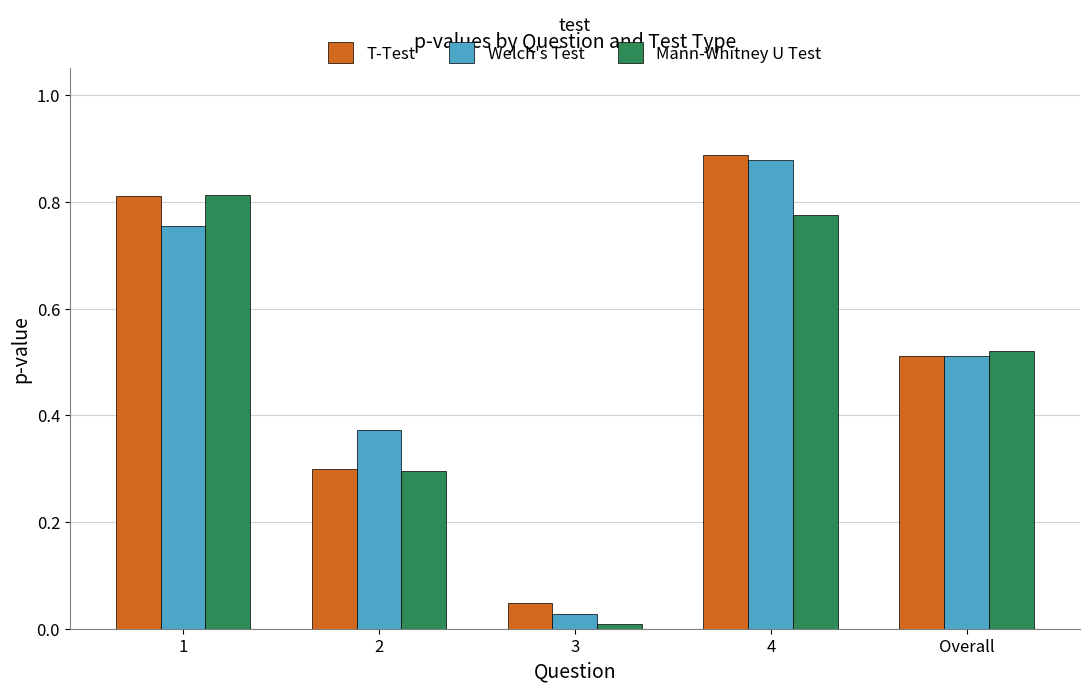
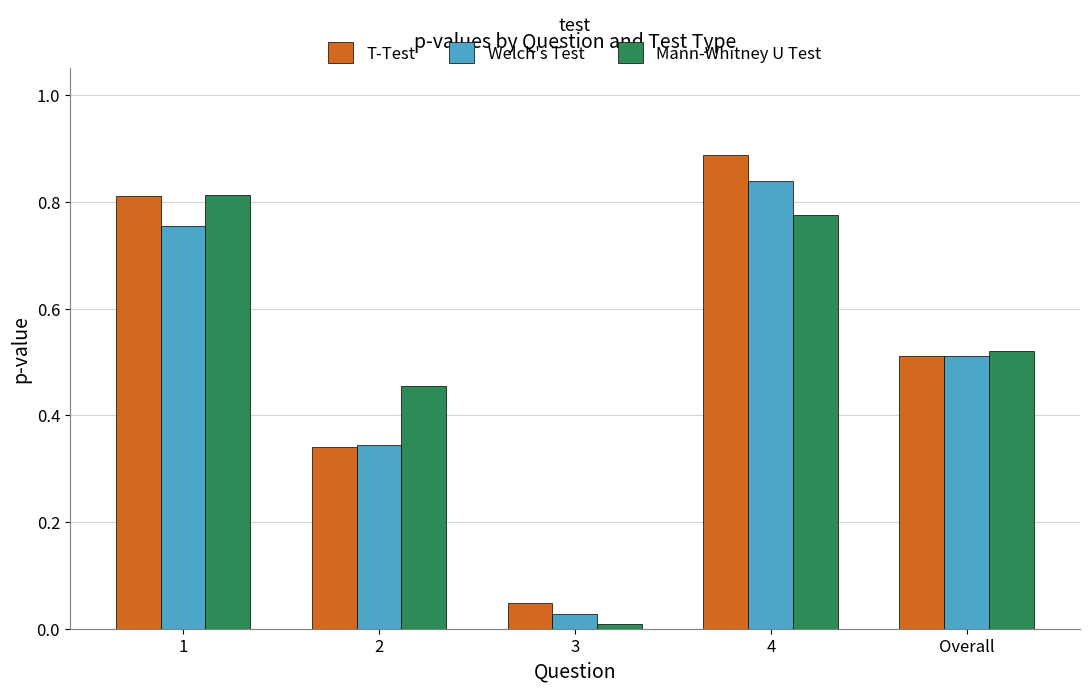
T-Test, 2: 0.30 -> 0.34
Welch's Test, 2: 0.37 -> 0.35
Mann-Whitney U Test, 2: 0.30 -> 0.45
Welch's Test, 4: 0.88 -> 0.84
